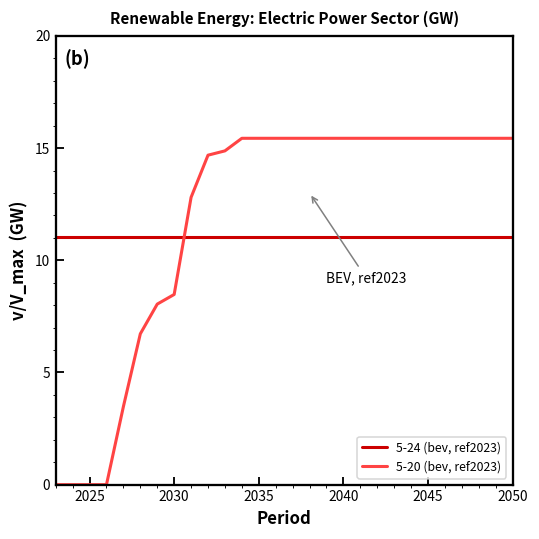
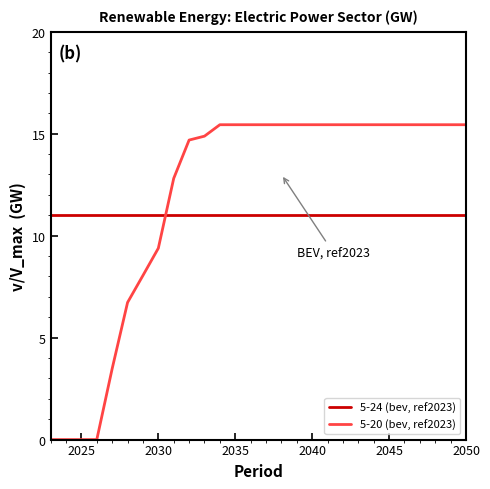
5-20 (bev, ref2023), 2030: 8.5 -> 9.4
